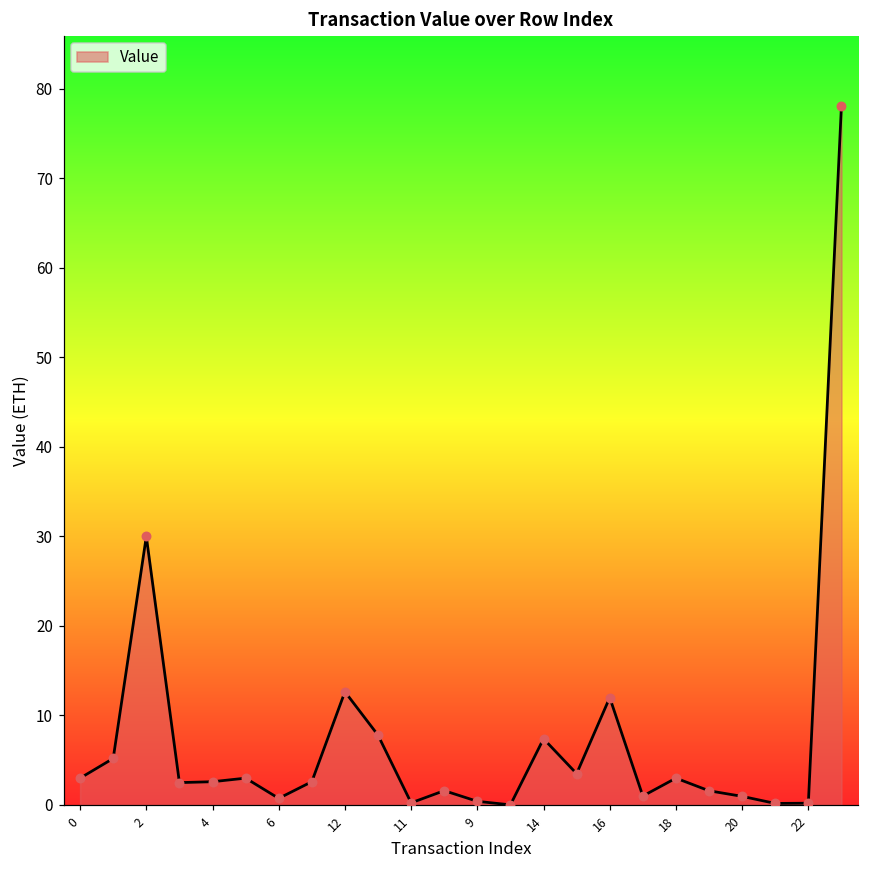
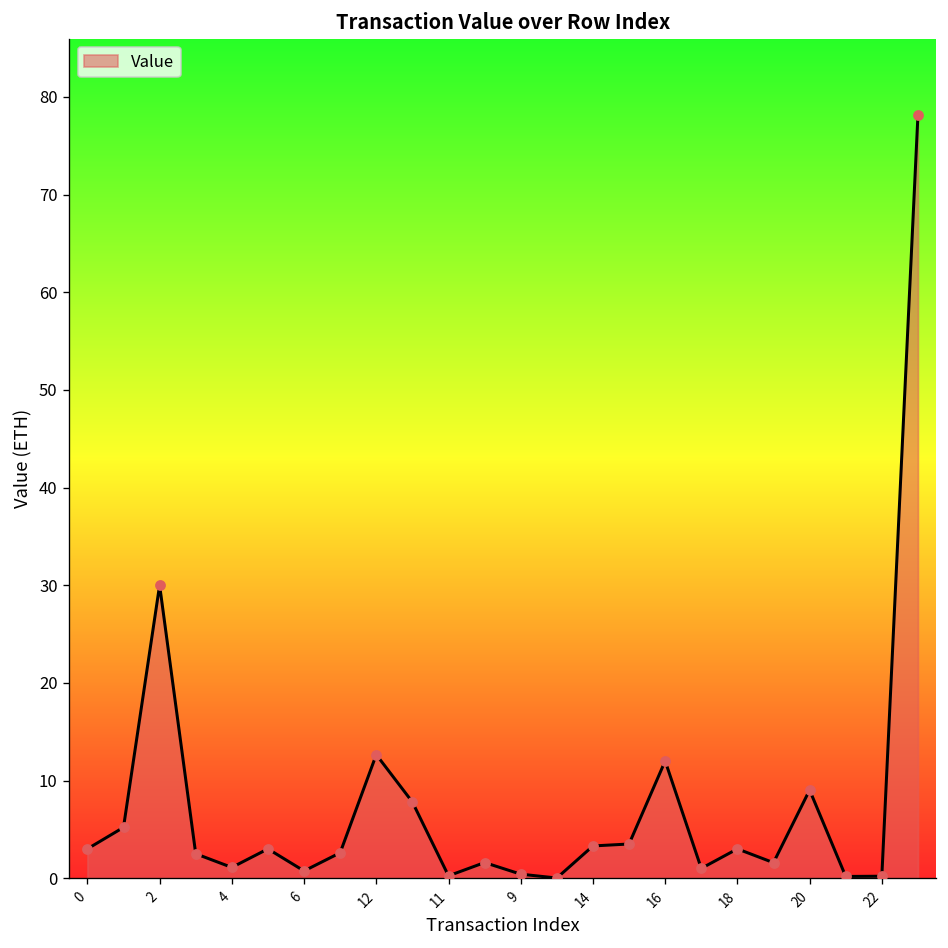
4: 3 -> 1
14: 7 -> 3
20: 1 -> 9
